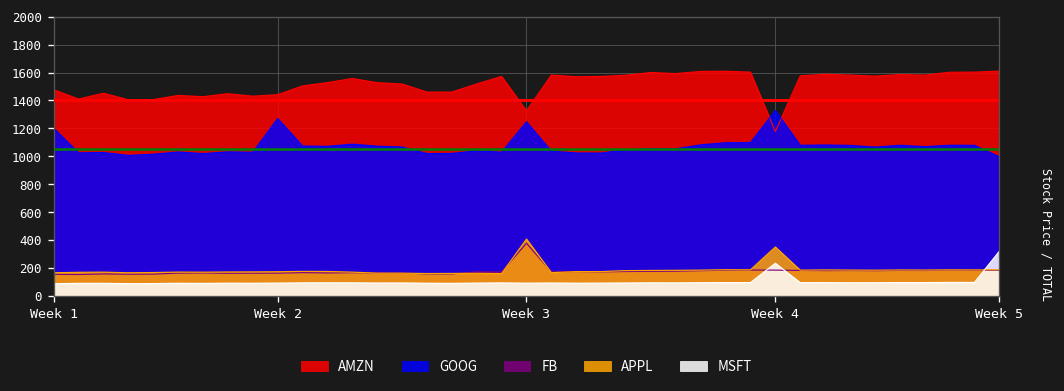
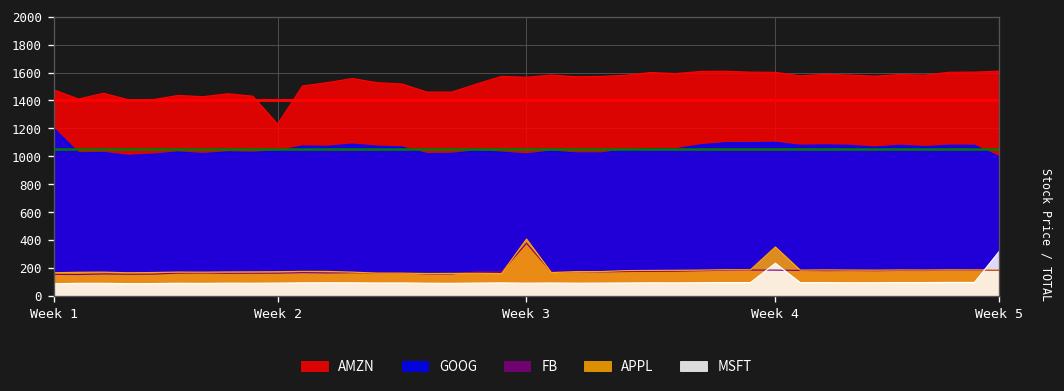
AMZN, Week 2: 1440 -> 1230
GOOG, Week 2: 1270 -> 1040
AMZN, Week 3: 1330 -> 1570
GOOG, Week 3: 1250 -> 1020
AMZN, Week 4: 1180 -> 1600
GOOG, Week 4: 1330 -> 1100
